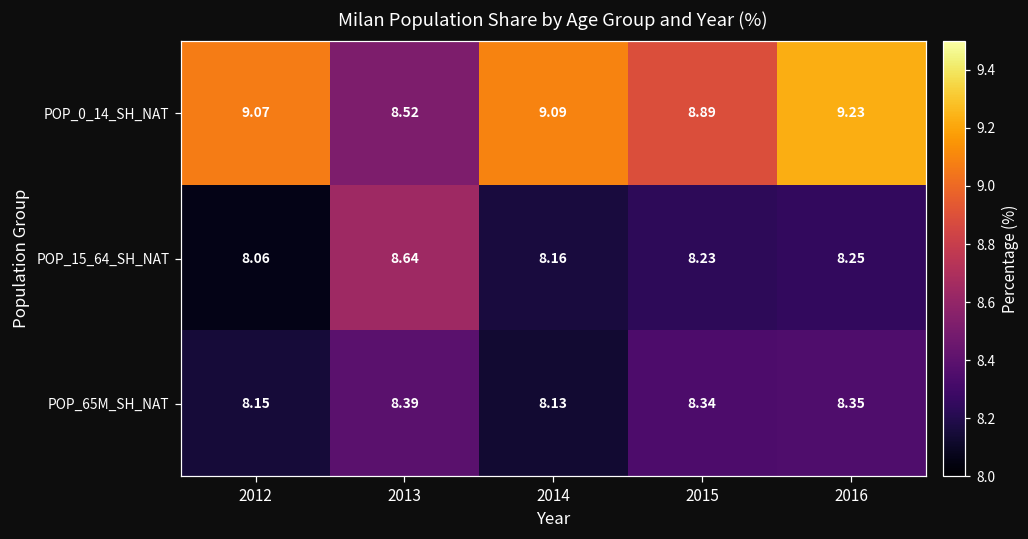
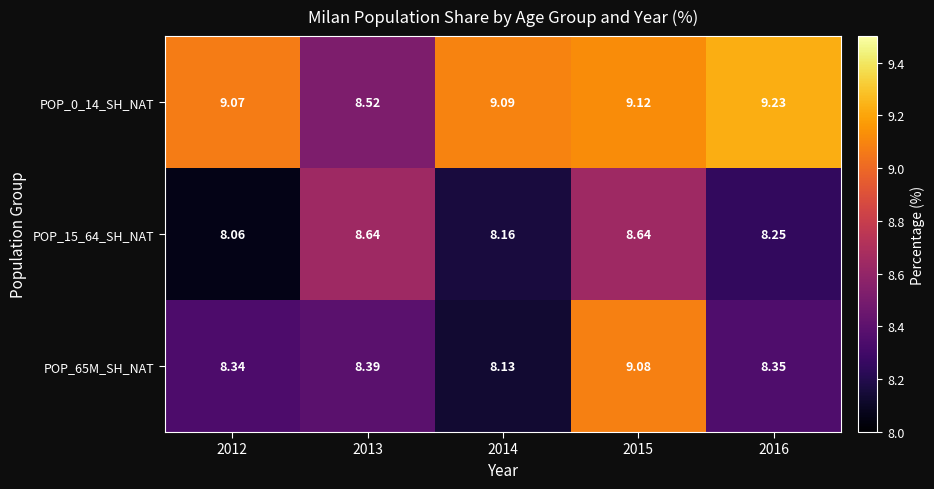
POP_0_14_SH_NAT, 2015: 8.89 -> 9.12
POP_15_64_SH_NAT, 2015: 8.23 -> 8.64
POP_65M_SH_NAT, 2012: 8.15 -> 8.34
POP_65M_SH_NAT, 2015: 8.34 -> 9.08
